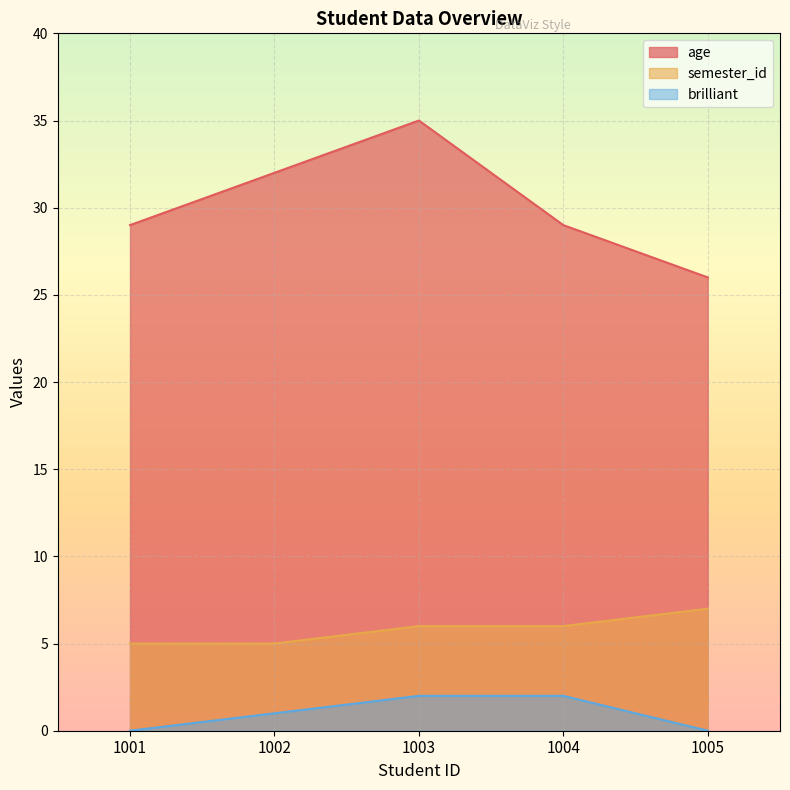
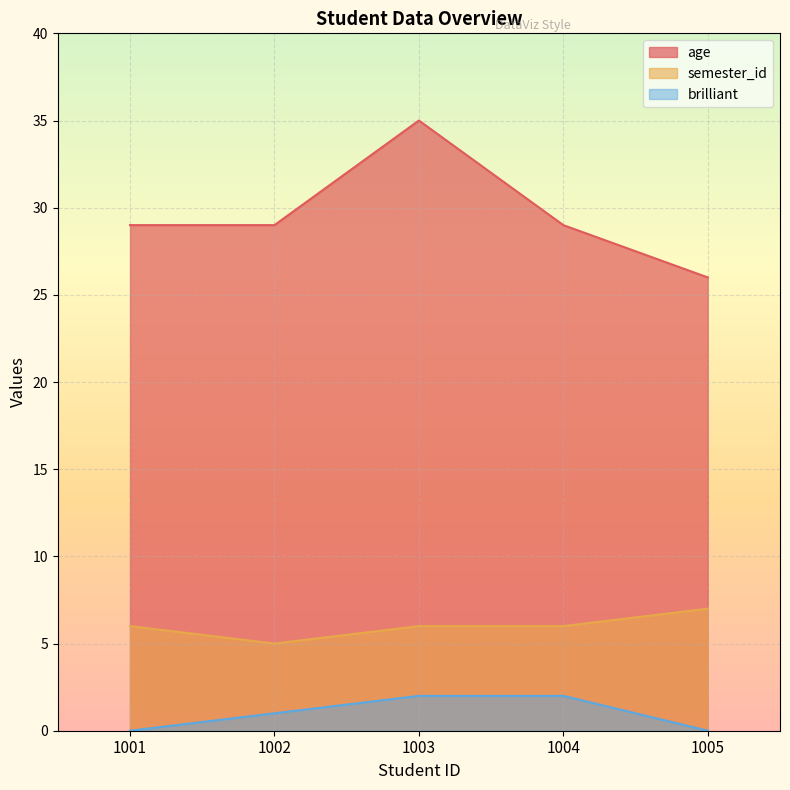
semester_id, 1001: 5 -> 6
age, 1002: 32 -> 29
